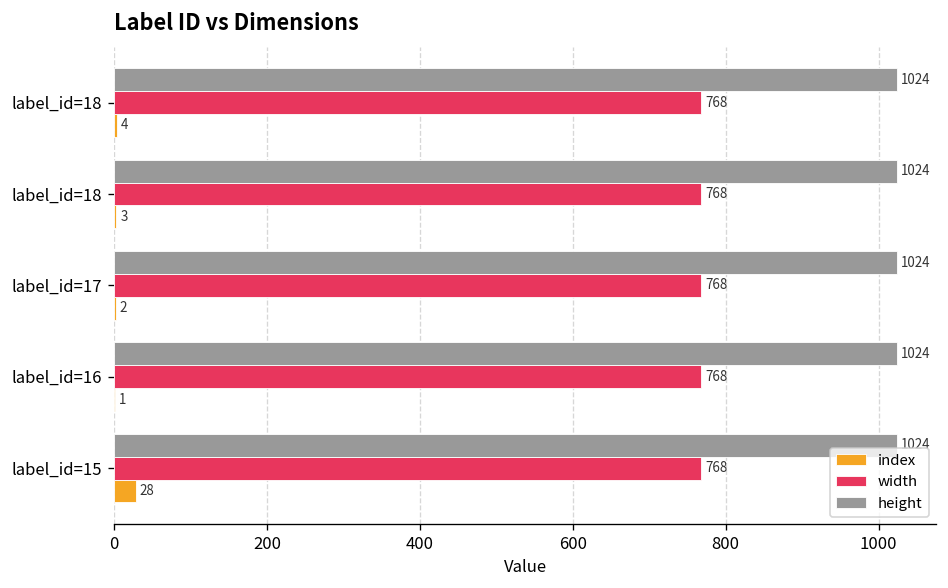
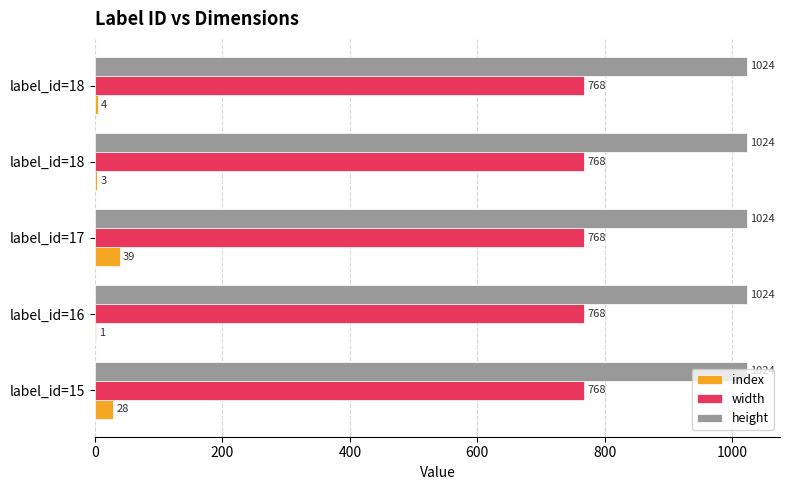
index, label_id=17: 2 -> 39
